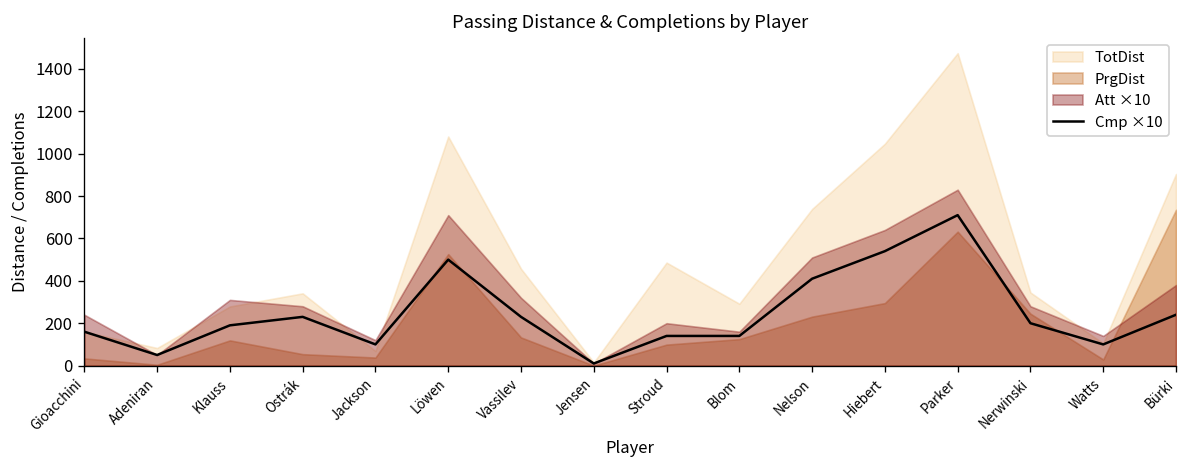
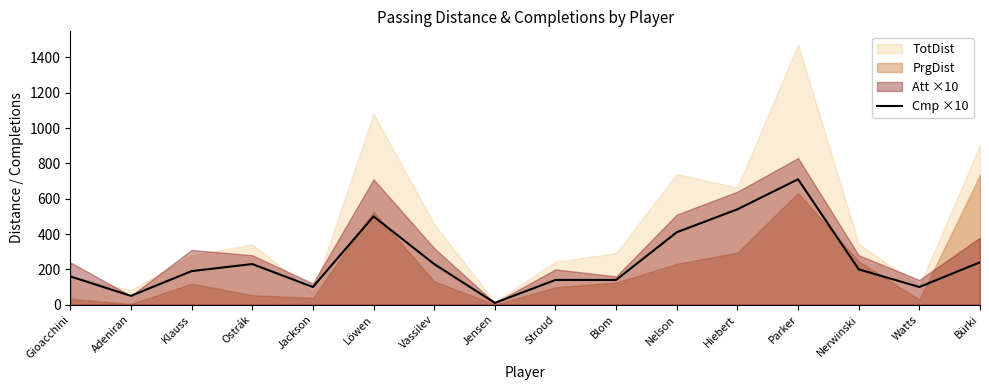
TotDist, Stroud: 490 -> 240
TotDist, Hiebert: 1050 -> 660
